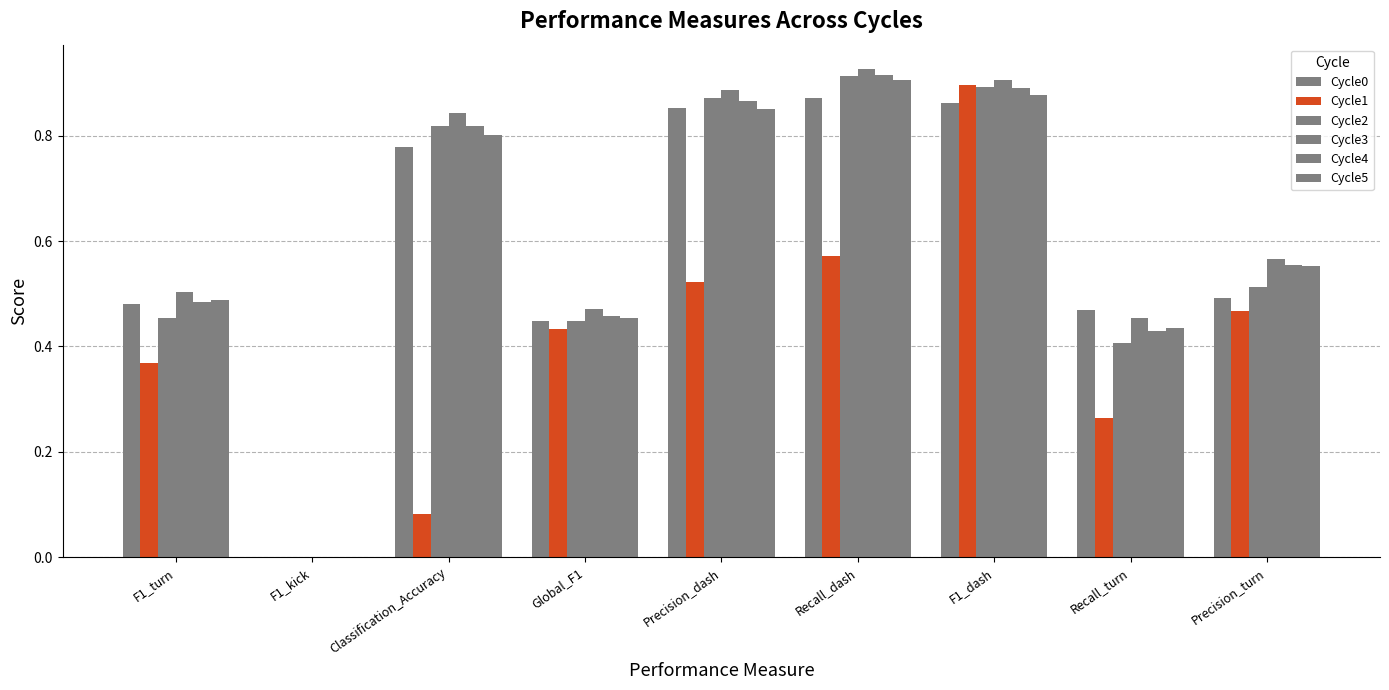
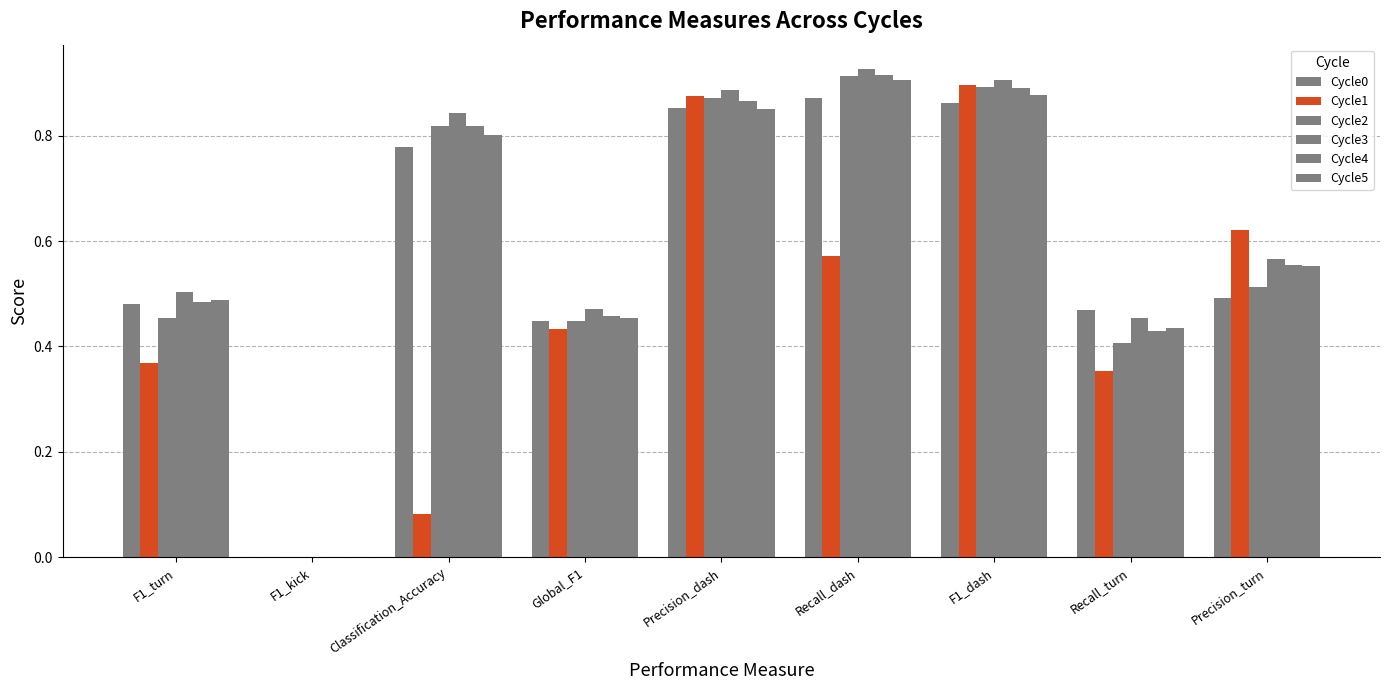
Cycle1, Precision_dash: 0.52 -> 0.88
Cycle1, Recall_turn: 0.26 -> 0.35
Cycle1, Precision_turn: 0.47 -> 0.62
